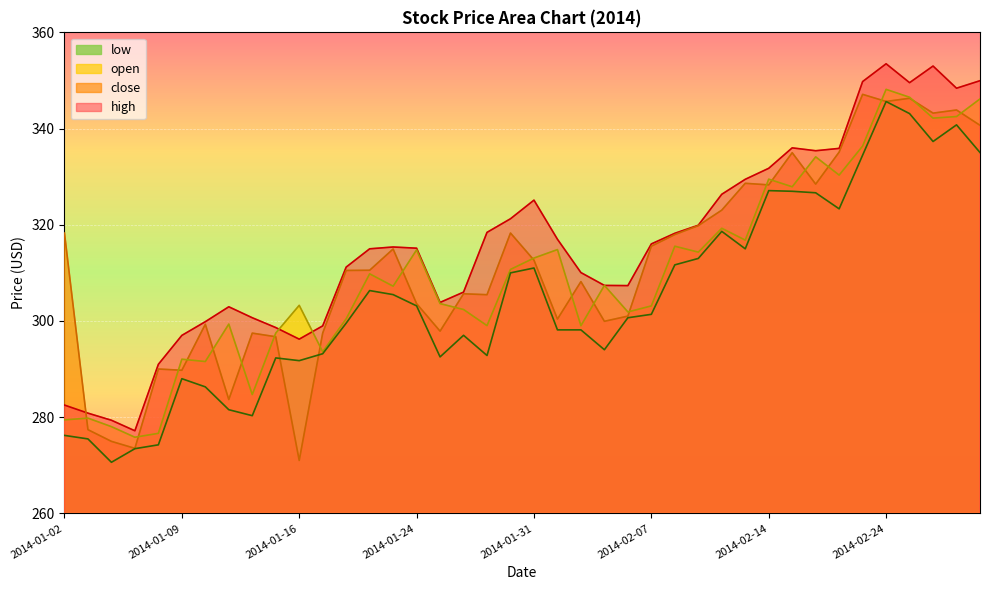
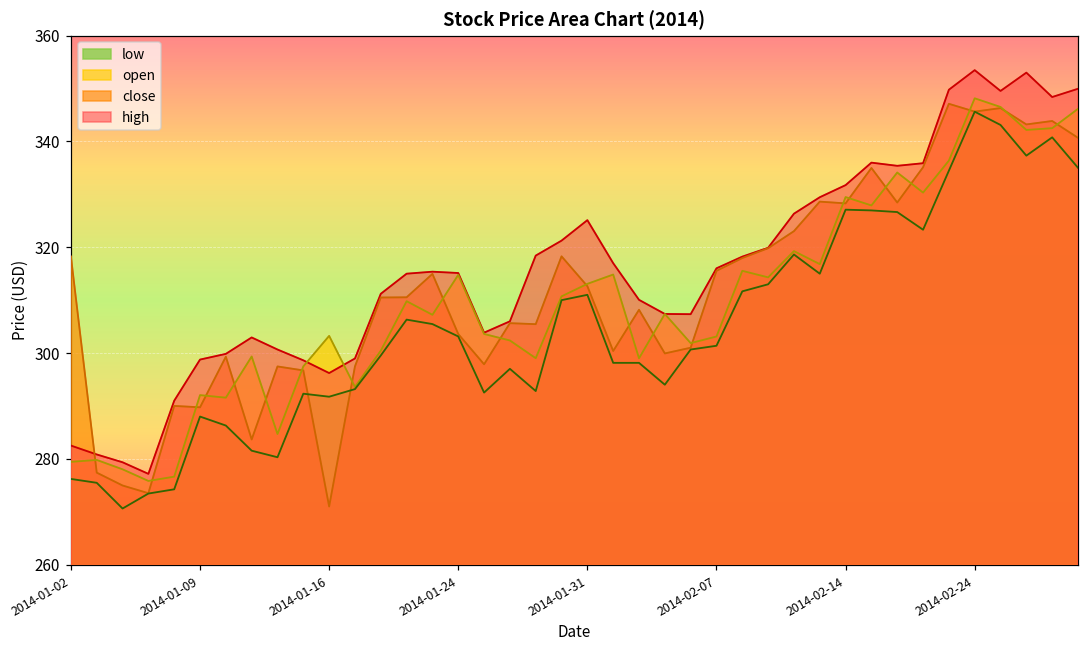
high, 2014-01-09: 297 -> 299
